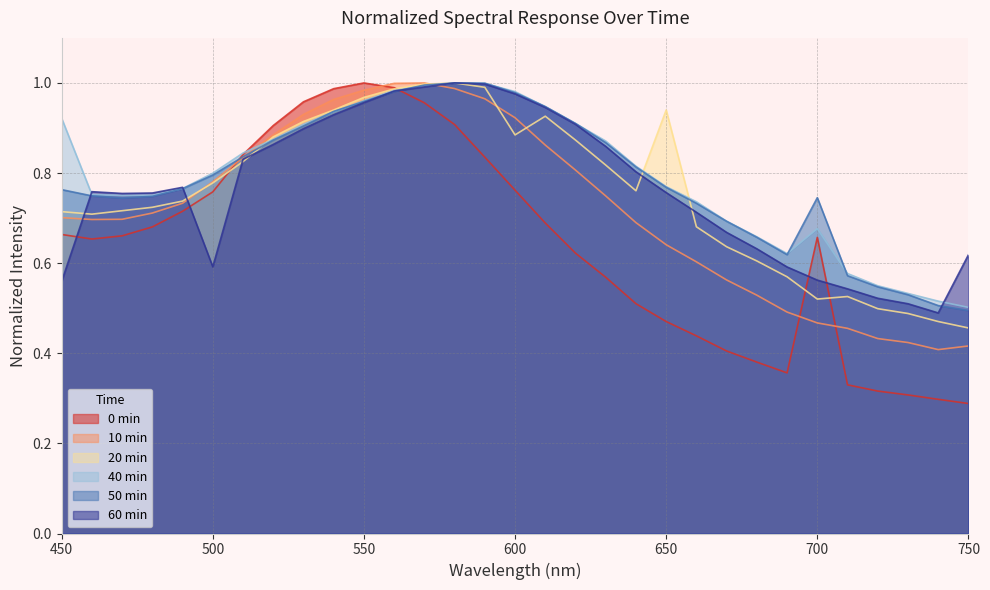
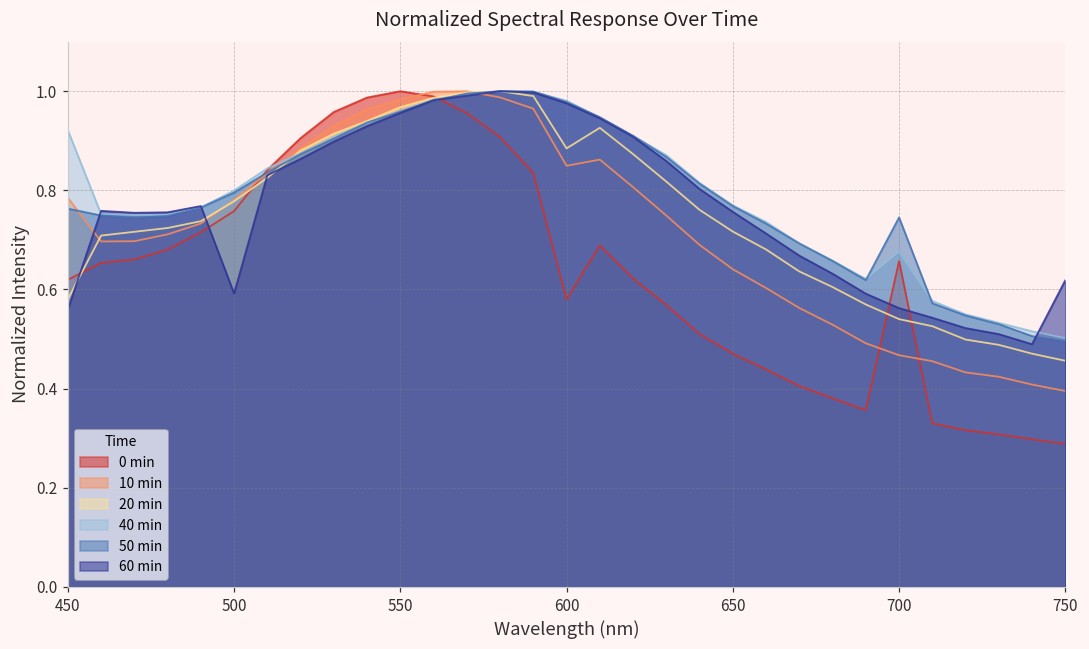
0 min, 450: 0.66 -> 0.62
10 min, 450: 0.70 -> 0.79
20 min, 450: 0.71 -> 0.58
0 min, 600: 0.76 -> 0.58
10 min, 600: 0.92 -> 0.85
20 min, 650: 0.94 -> 0.72
20 min, 700: 0.52 -> 0.54
10 min, 750: 0.42 -> 0.40
